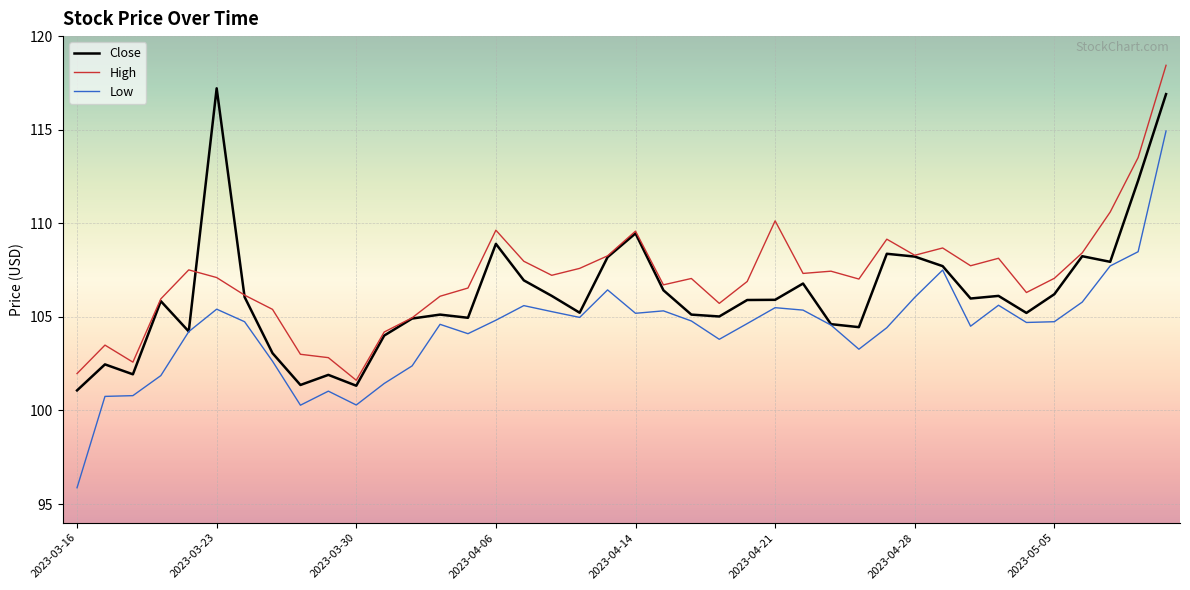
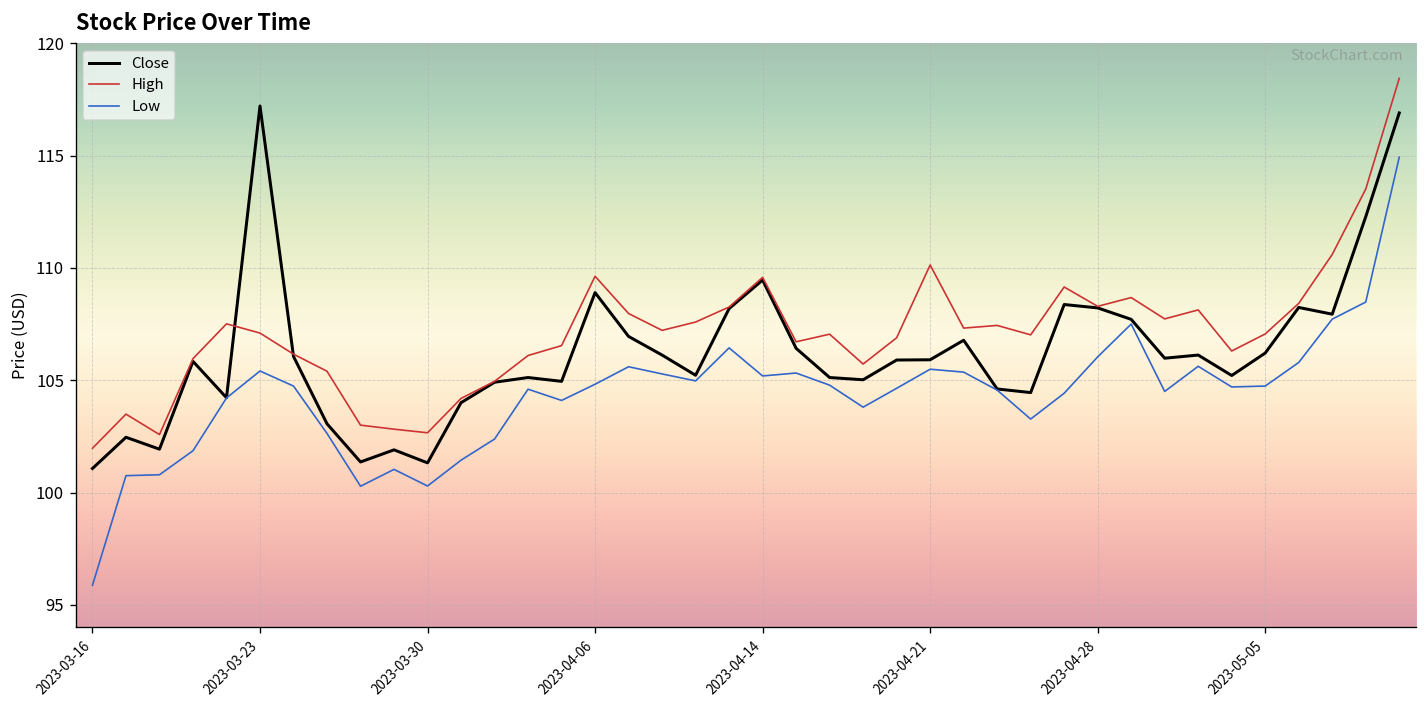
High, 2023-03-30: 101.6 -> 102.7
